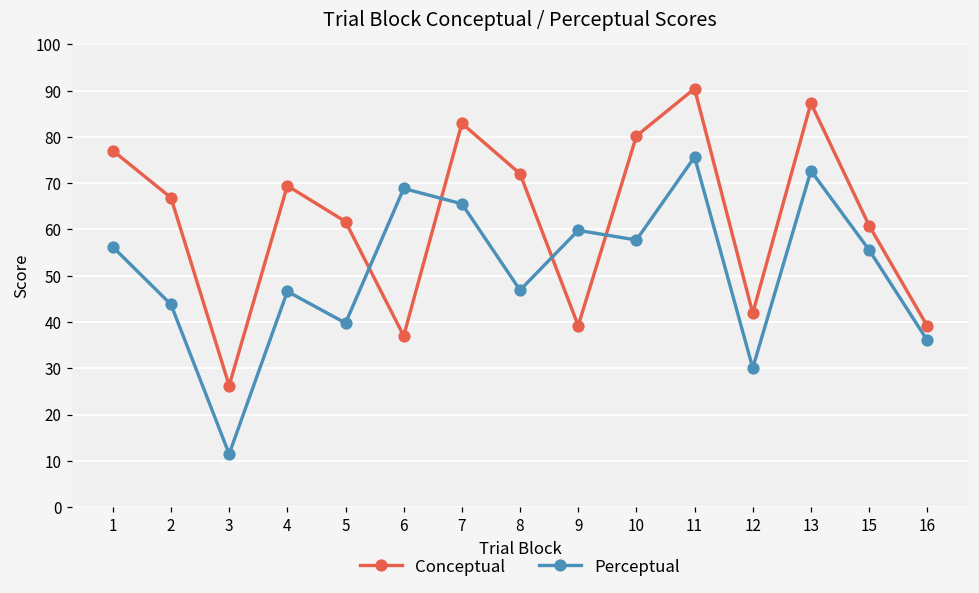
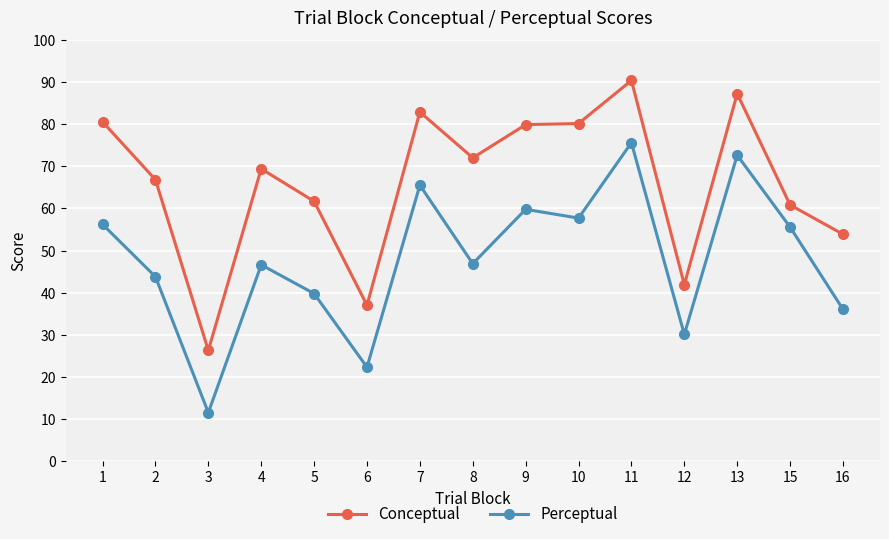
Conceptual, 1: 77 -> 81
Perceptual, 6: 69 -> 22
Conceptual, 9: 39 -> 80
Conceptual, 16: 39 -> 54
